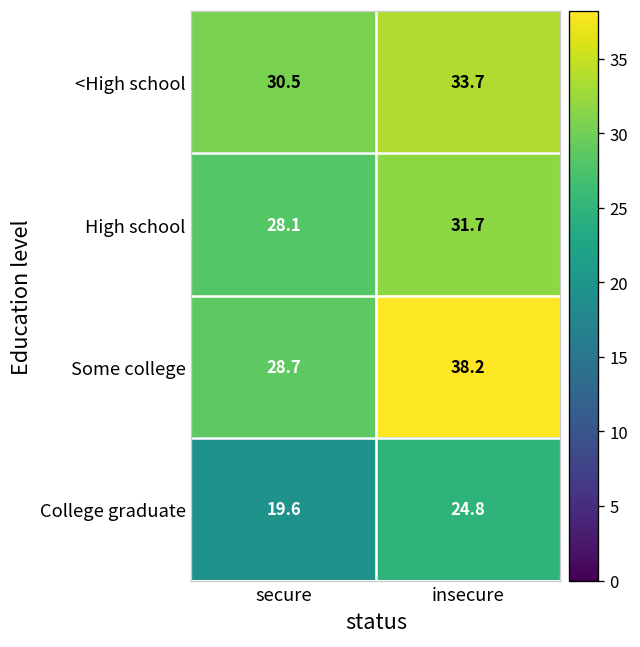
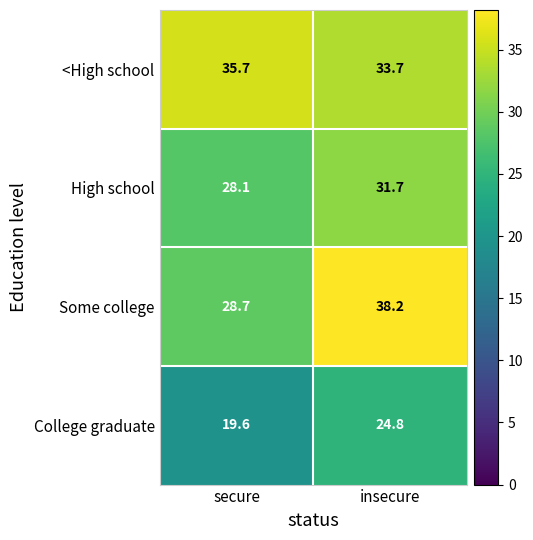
<High school, secure: 30.5 -> 35.7
